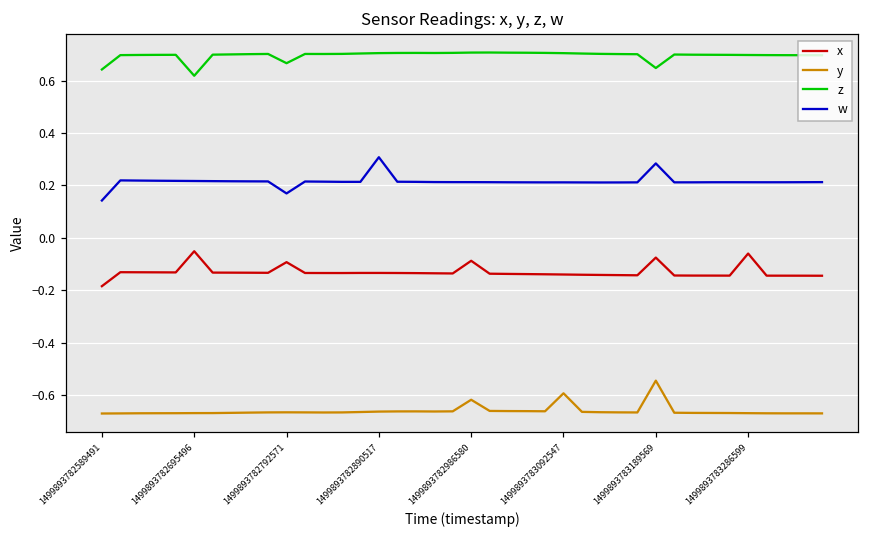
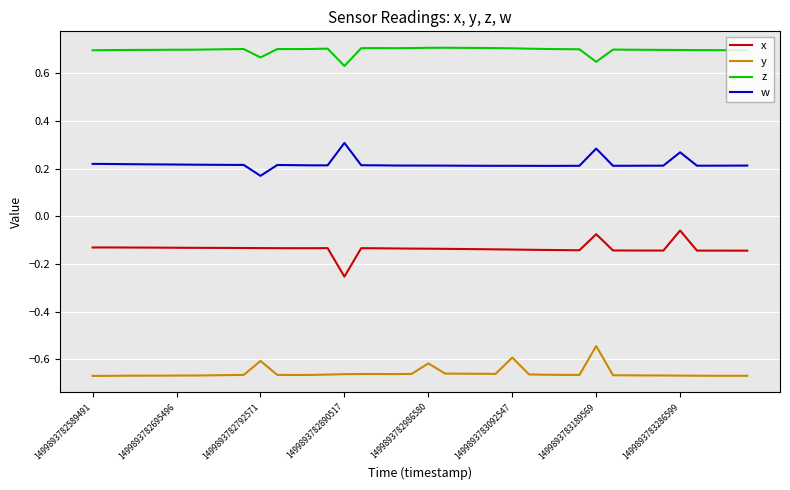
x, 1499893782589491: -0.18 -> -0.13
z, 1499893782589491: 0.64 -> 0.70
w, 1499893782589491: 0.14 -> 0.22
x, 1499893782695496: -0.05 -> -0.13
z, 1499893782695496: 0.62 -> 0.70
x, 1499893782792571: -0.09 -> -0.13
y, 1499893782792571: -0.67 -> -0.61
x, 1499893782890517: -0.13 -> -0.25
z, 1499893782890517: 0.71 -> 0.63
x, 1499893782986580: -0.09 -> -0.14
w, 1499893783286599: 0.21 -> 0.27
